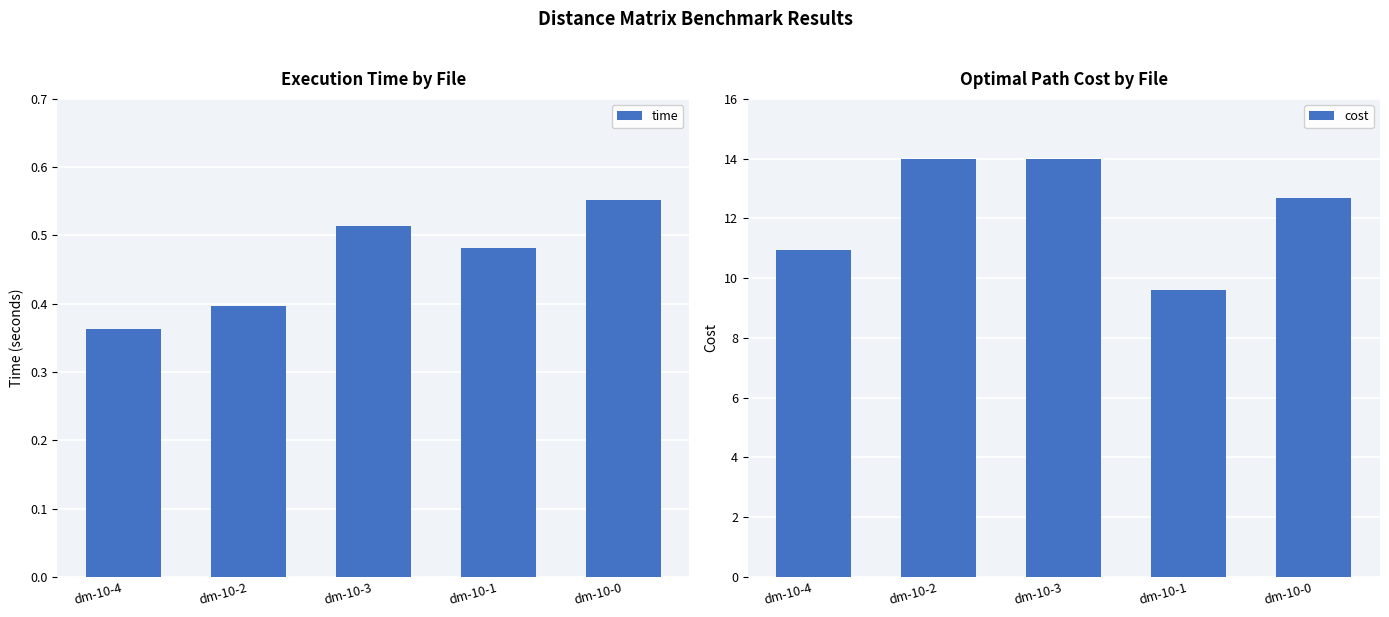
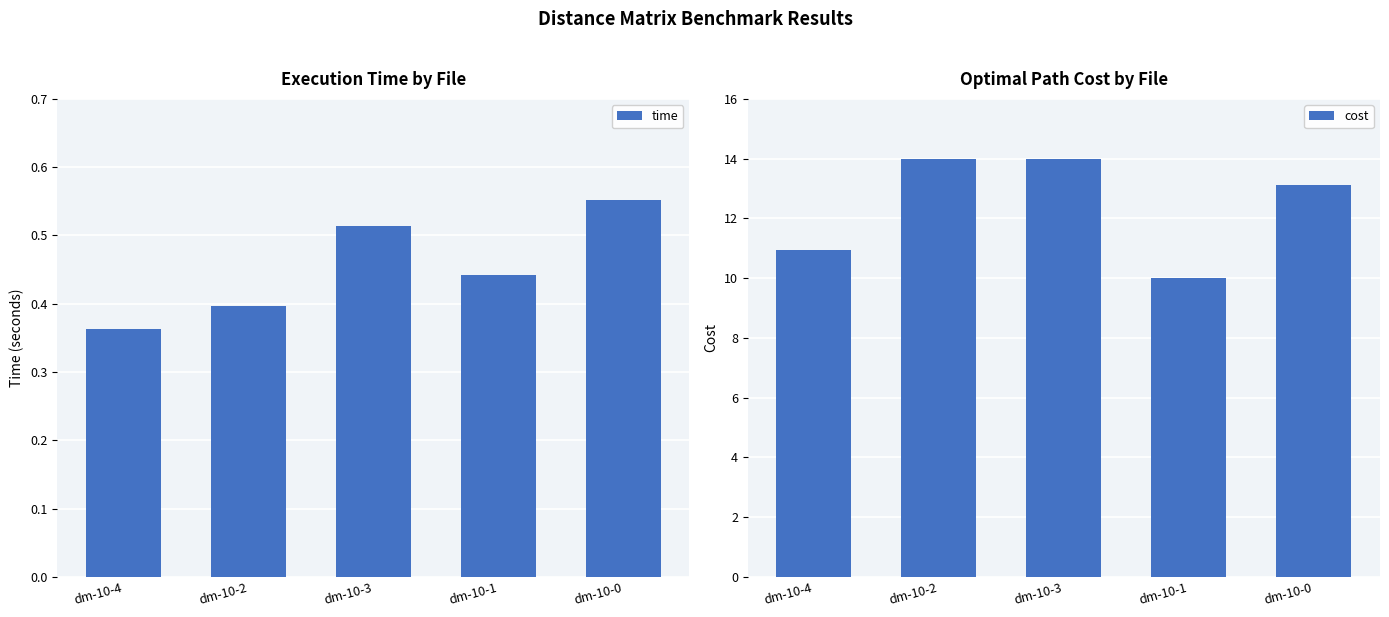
Execution Time by File, dm-10-1: 0.48 -> 0.44
Optimal Path Cost by File, dm-10-1: 9.6 -> 10.0
Optimal Path Cost by File, dm-10-0: 12.7 -> 13.1
